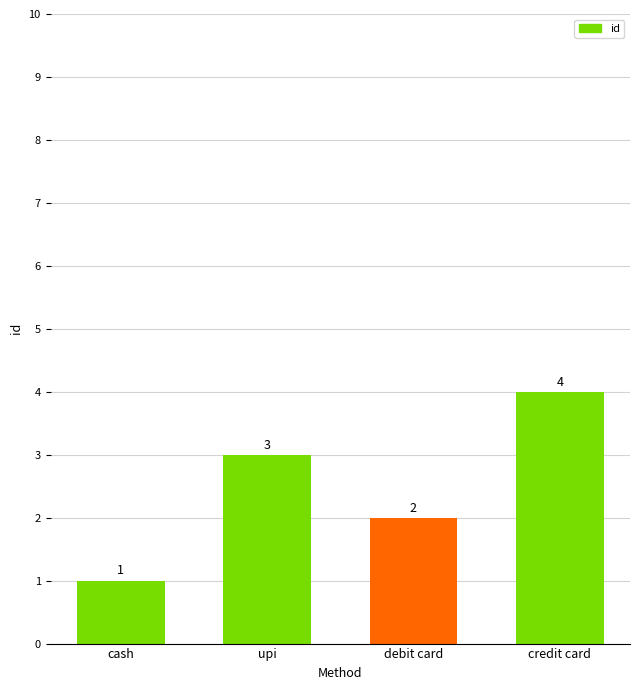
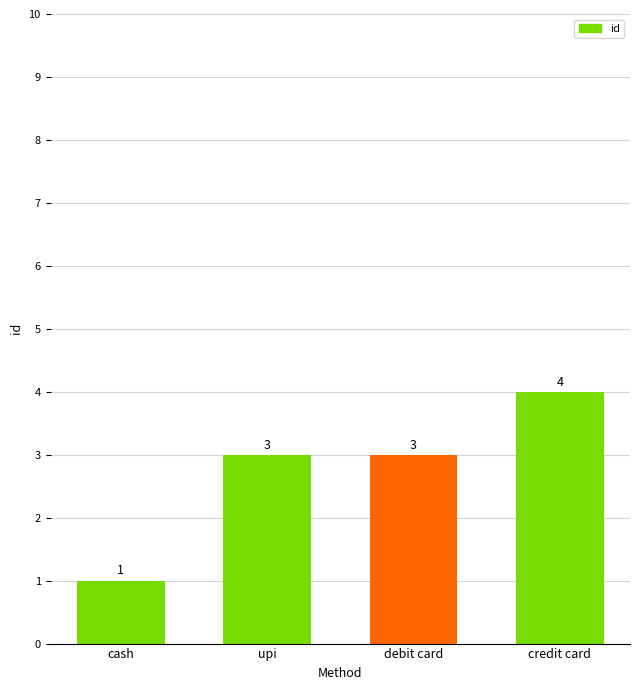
debit card: 2 -> 3
